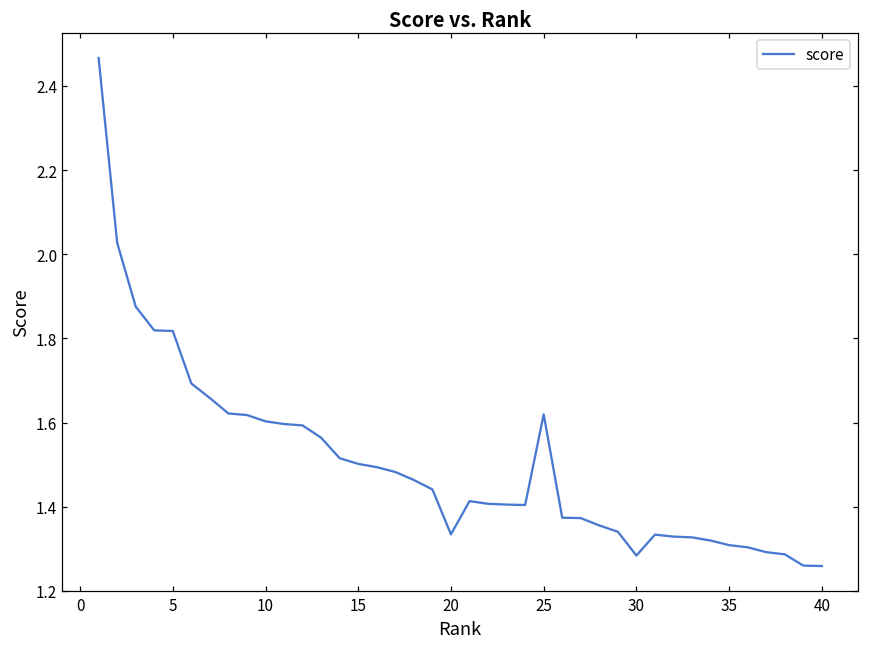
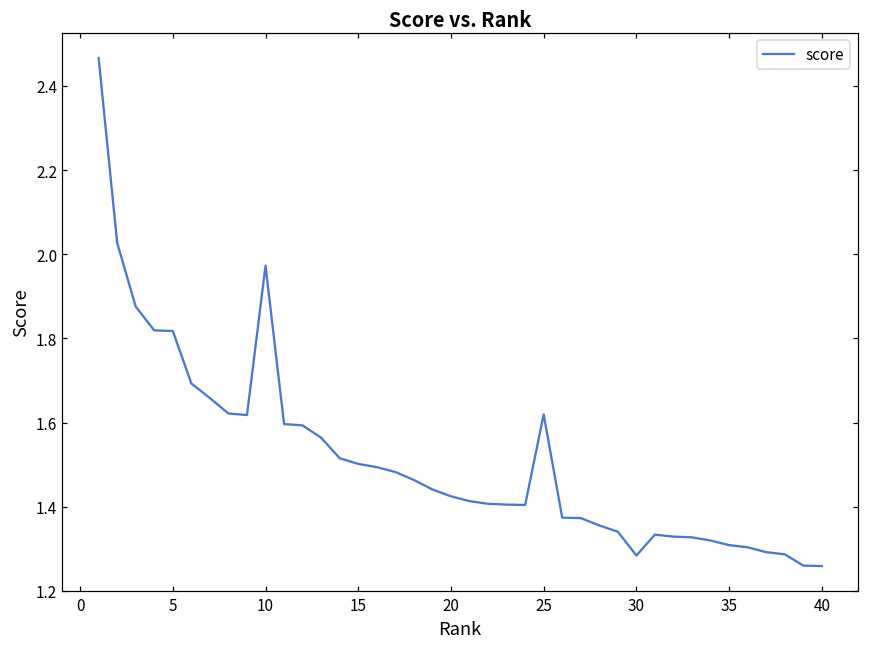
10: 1.60 -> 1.97
20: 1.33 -> 1.42
